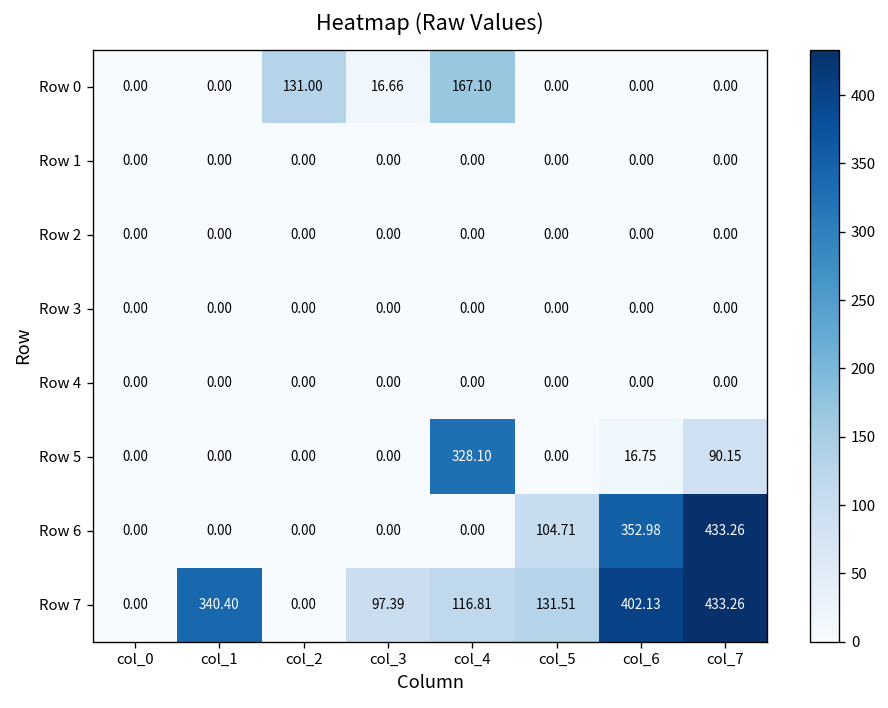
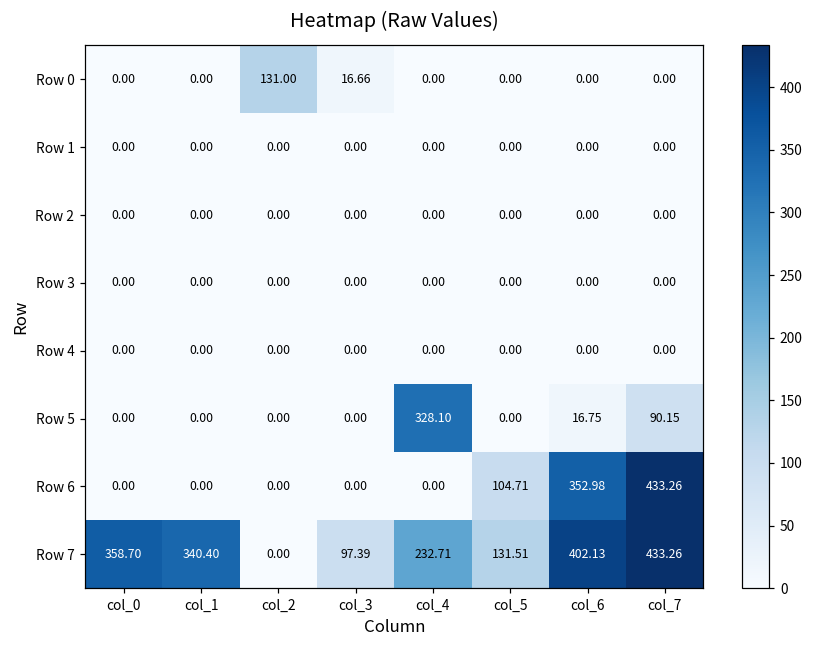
Row 0, col_4: 167.10 -> 0.00
Row 7, col_0: 0.00 -> 358.70
Row 7, col_4: 116.81 -> 232.71
